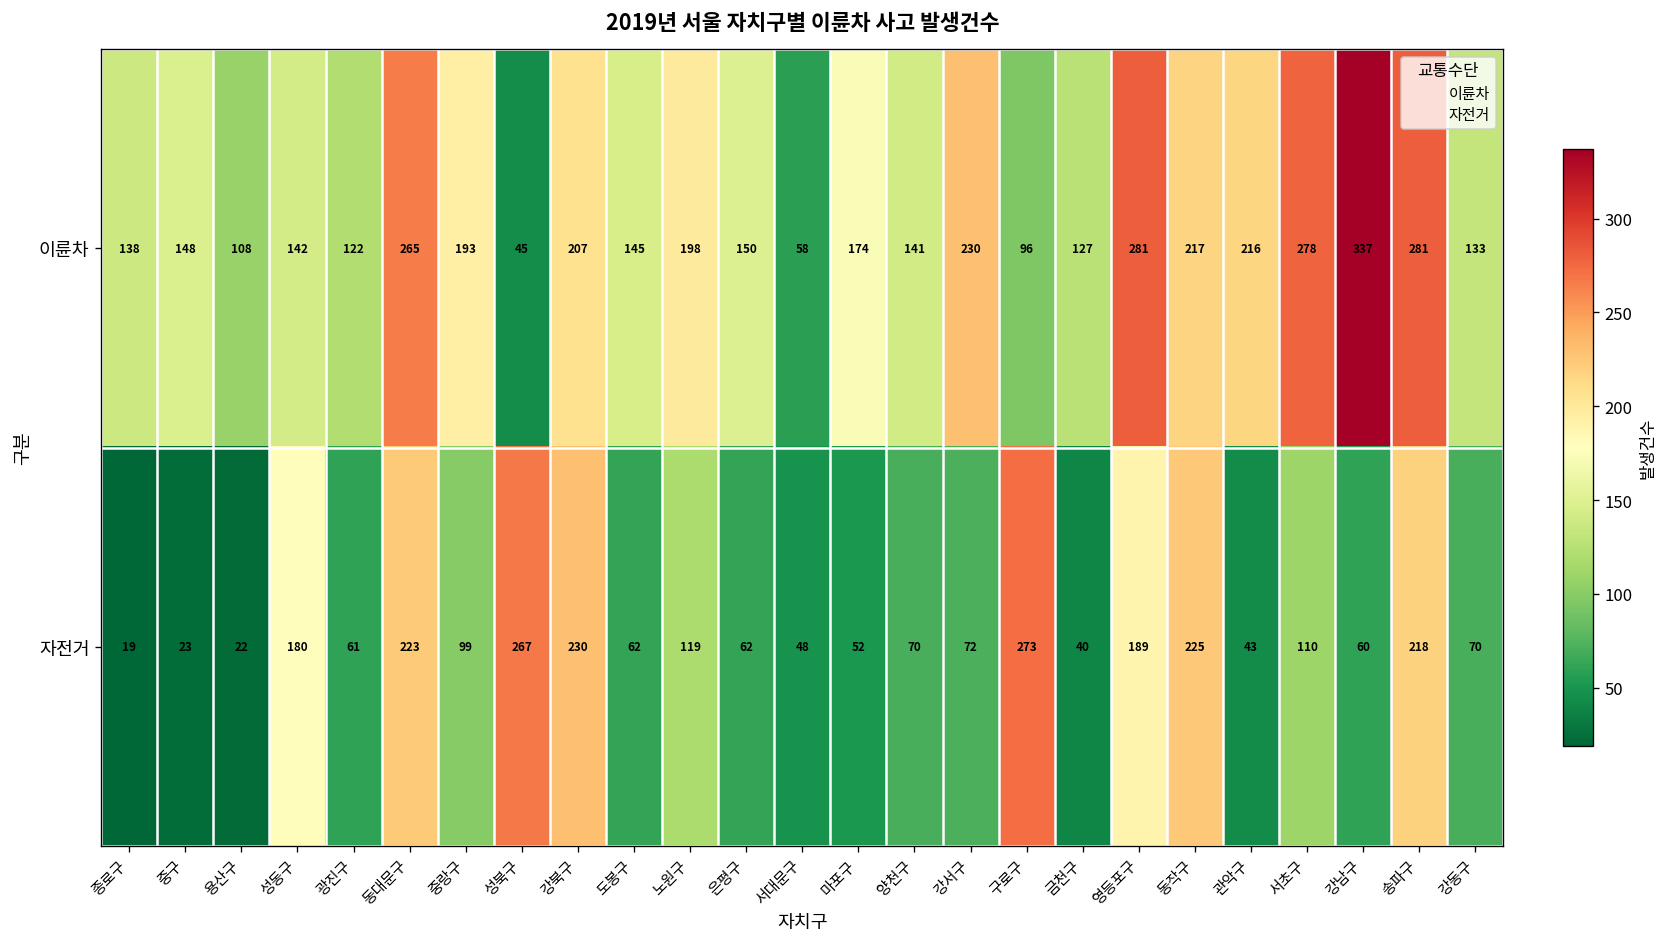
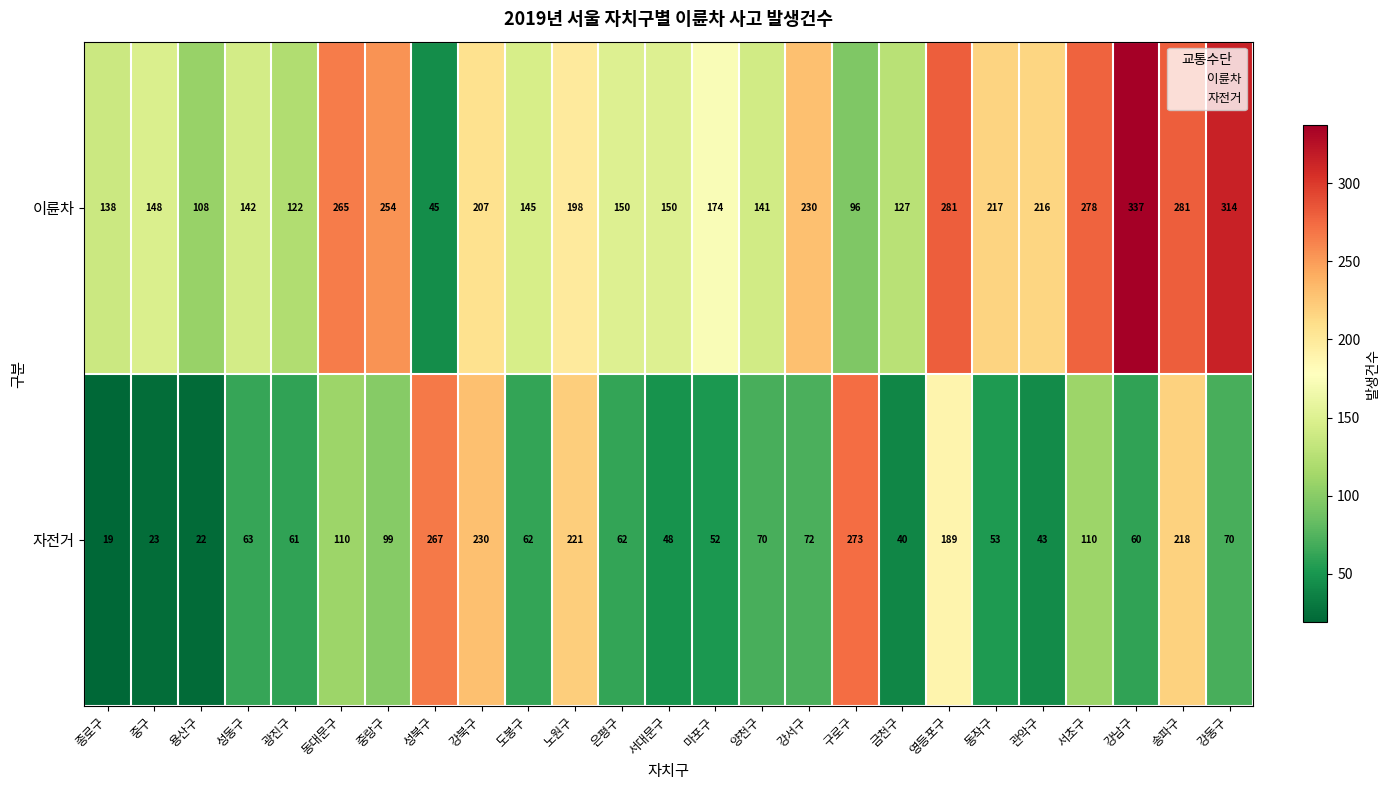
이륜차, 중랑구: 193 -> 254
이륜차, 서대문구: 58 -> 150
이륜차, 강동구: 133 -> 314
자전거, 성동구: 180 -> 63
자전거, 동대문구: 223 -> 110
자전거, 노원구: 119 -> 221
자전거, 동작구: 225 -> 53
